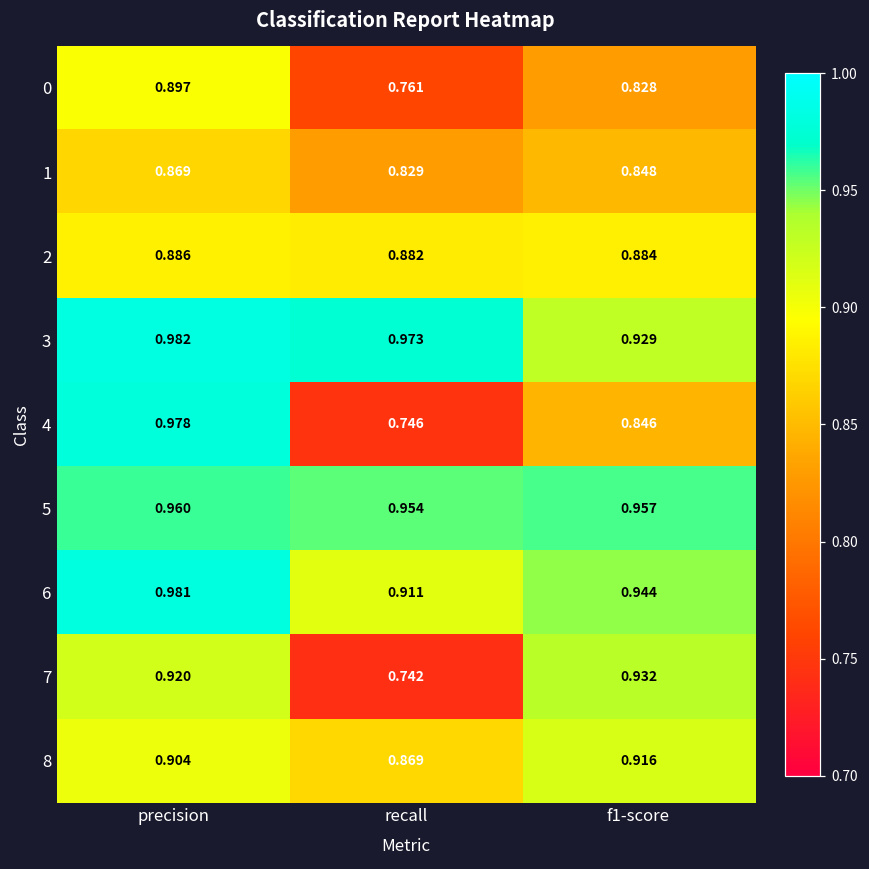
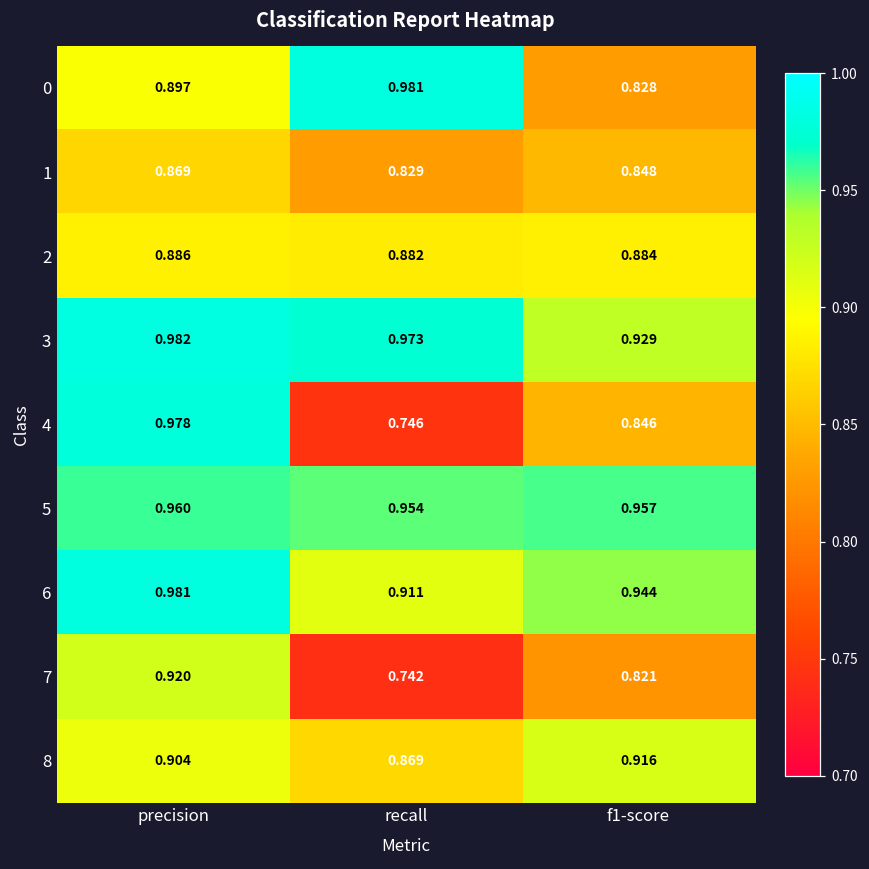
0, recall: 0.761 -> 0.981
7, f1-score: 0.932 -> 0.821
